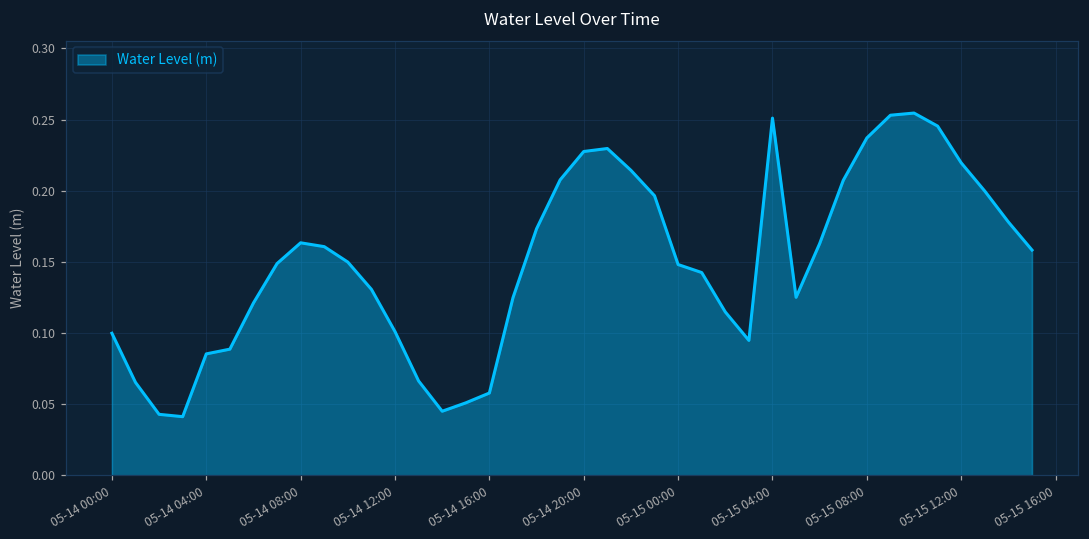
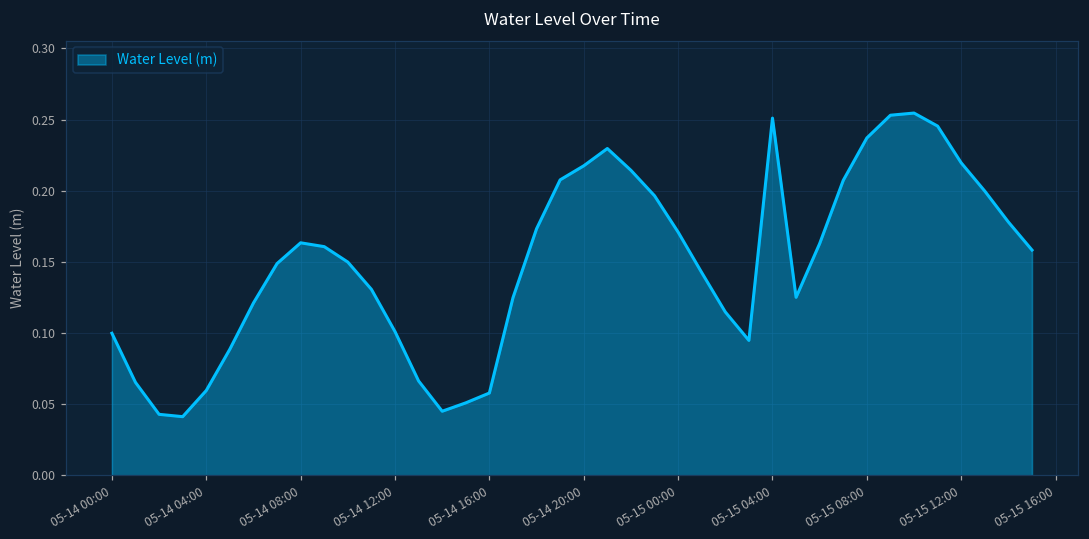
05-14 04:00: 0.085 -> 0.060
05-14 20:00: 0.228 -> 0.218
05-15 00:00: 0.148 -> 0.171
